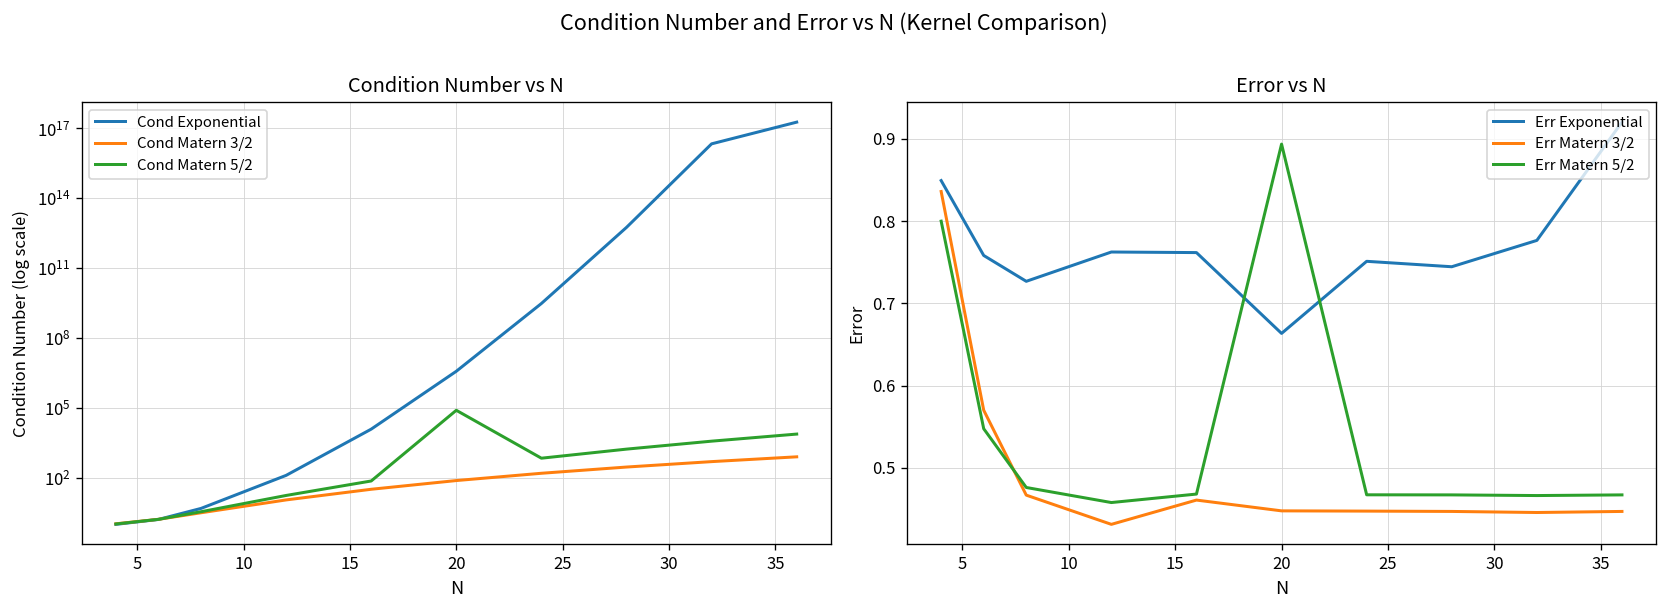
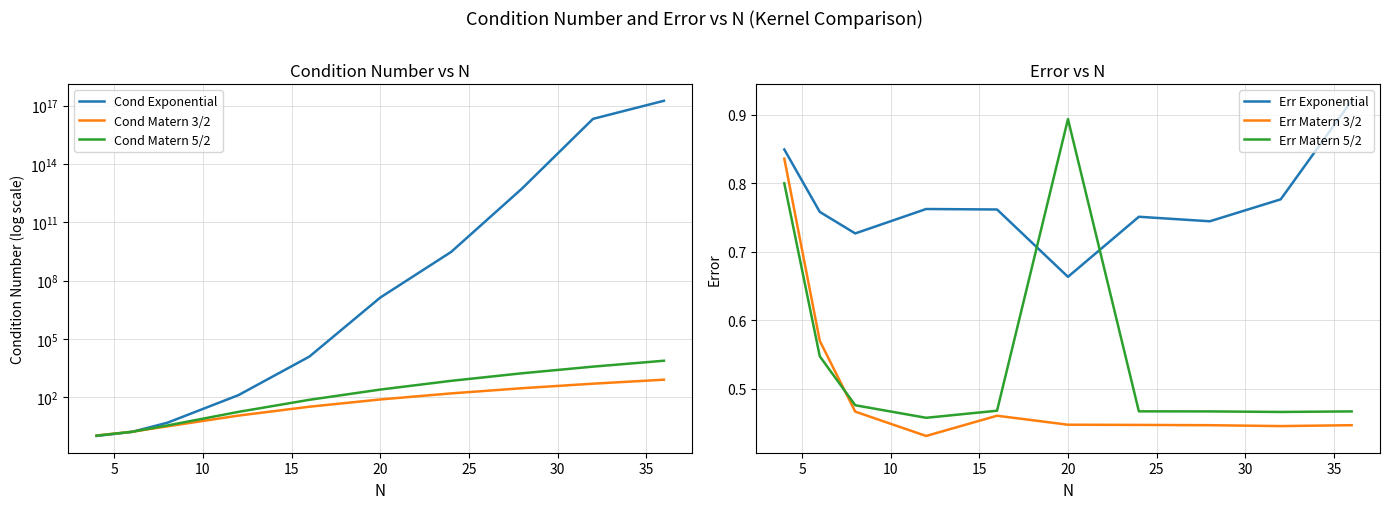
Condition Number vs N, Cond Exponential, 20: 4000000 -> 10000000
Condition Number vs N, Cond Matern 5/2, 20: 80000 -> 200
